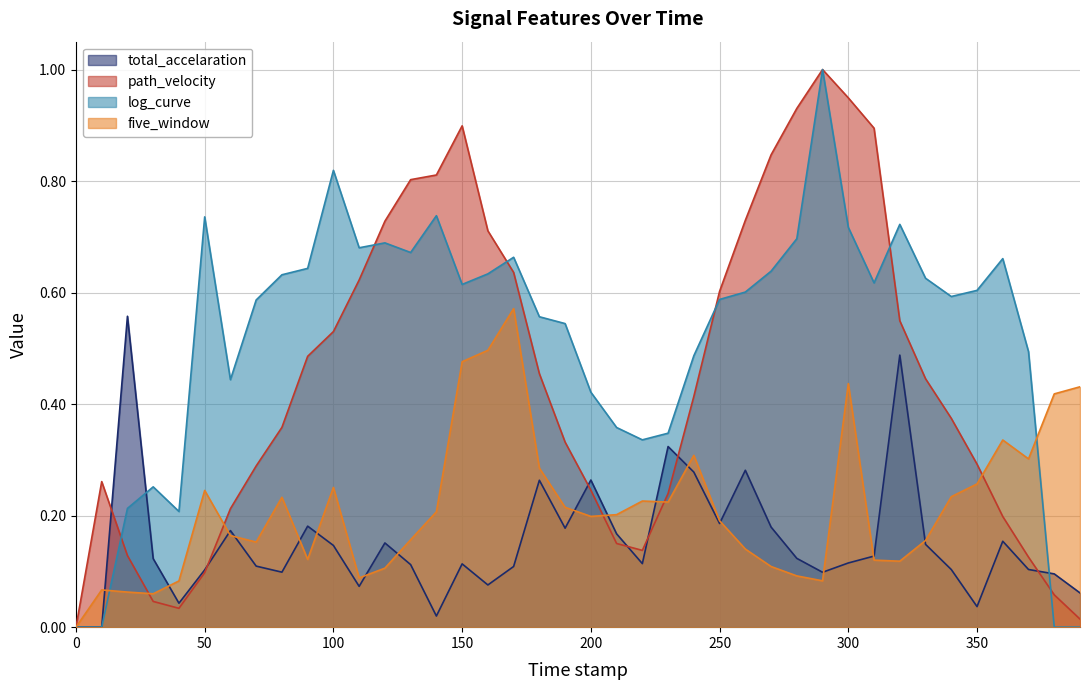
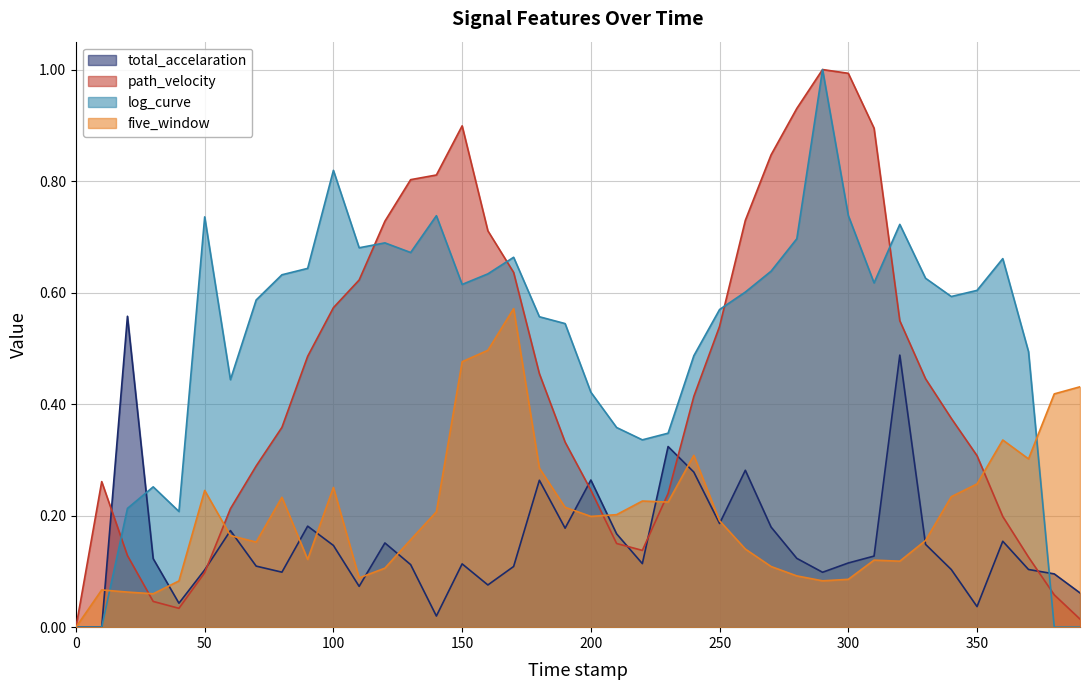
path_velocity, 100: 0.53 -> 0.57
path_velocity, 250: 0.60 -> 0.54
log_curve, 250: 0.59 -> 0.57
path_velocity, 300: 0.95 -> 0.99
log_curve, 300: 0.72 -> 0.74
five_window, 300: 0.44 -> 0.09
path_velocity, 350: 0.29 -> 0.31
